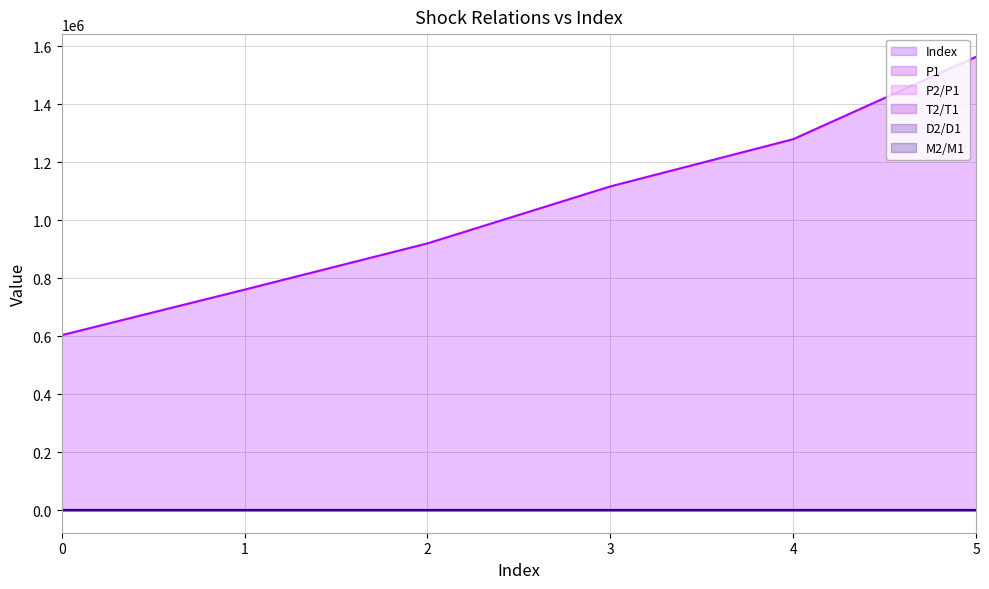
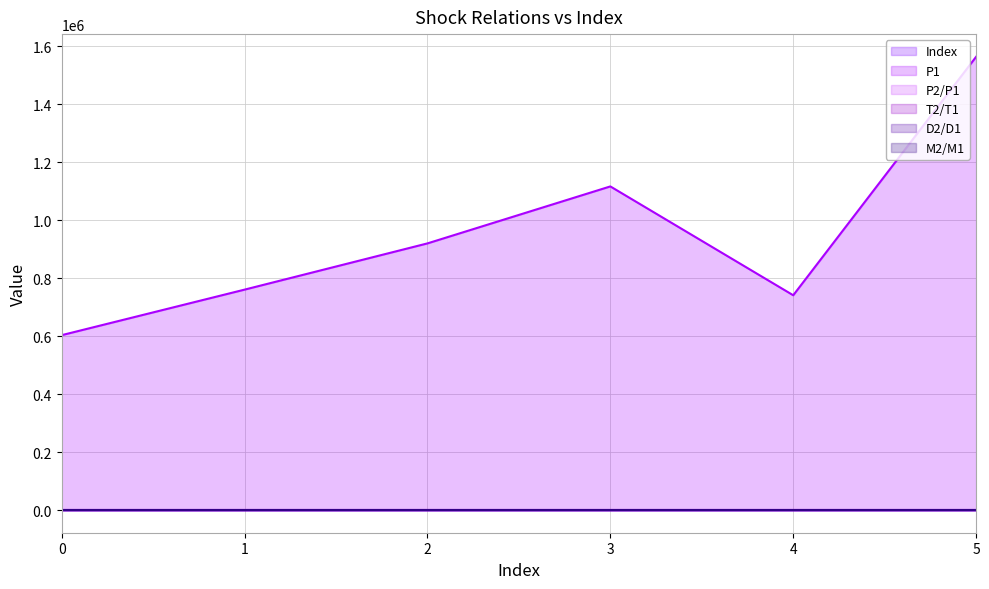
P1, 4: 1280000 -> 740000
